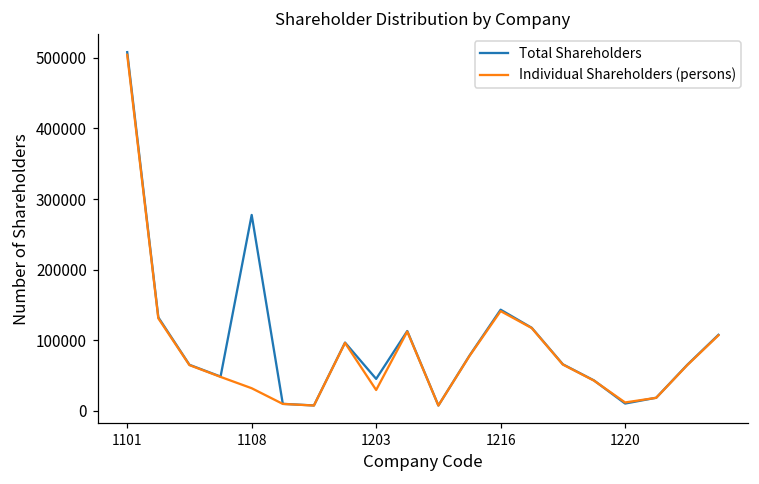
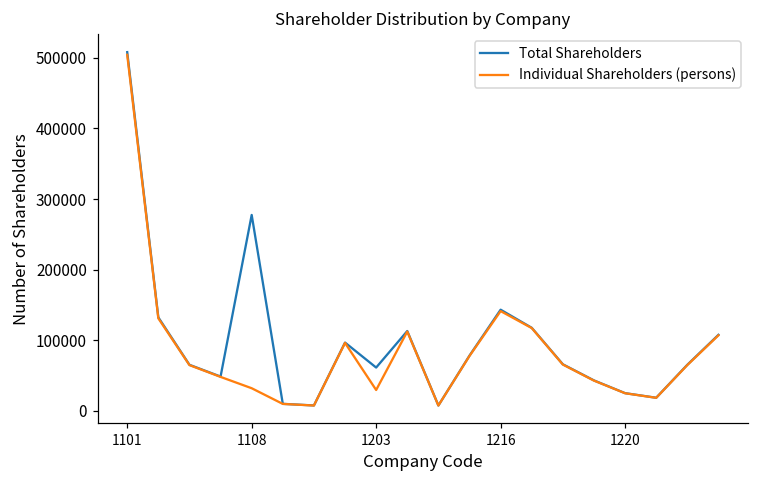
Total Shareholders, 1203: 50000 -> 60000
Total Shareholders, 1220: 10000 -> 20000
Individual Shareholders (persons), 1220: 10000 -> 20000
